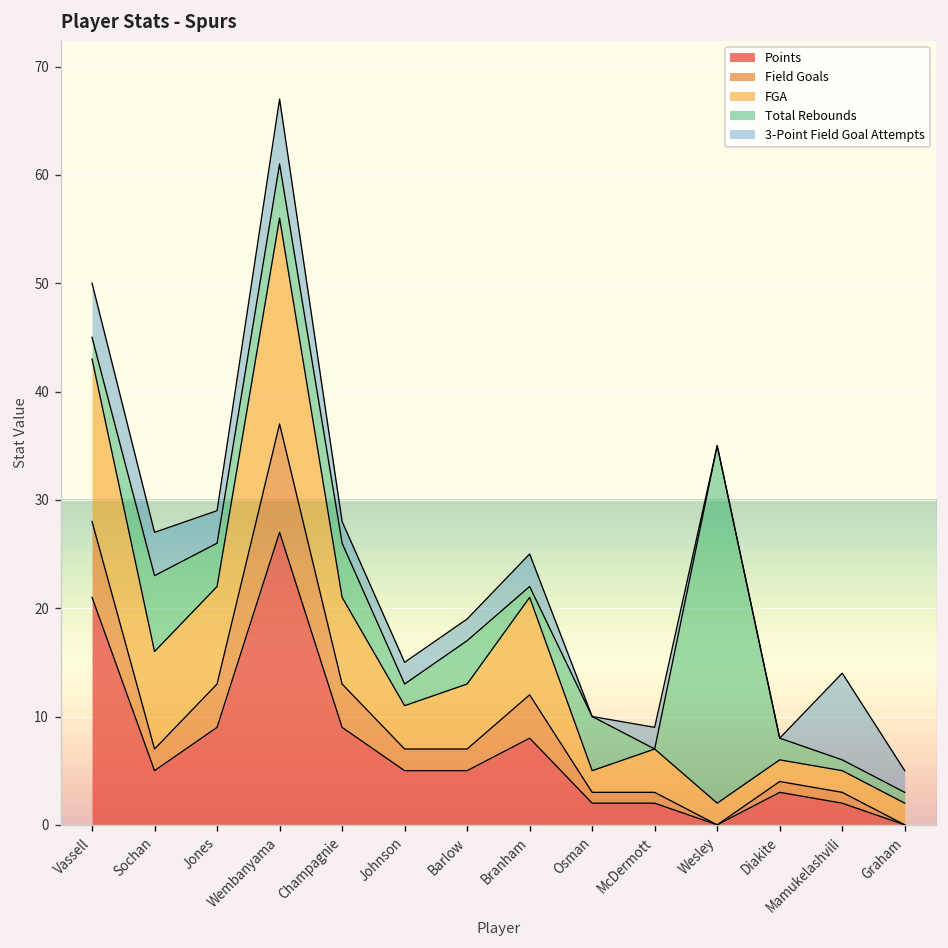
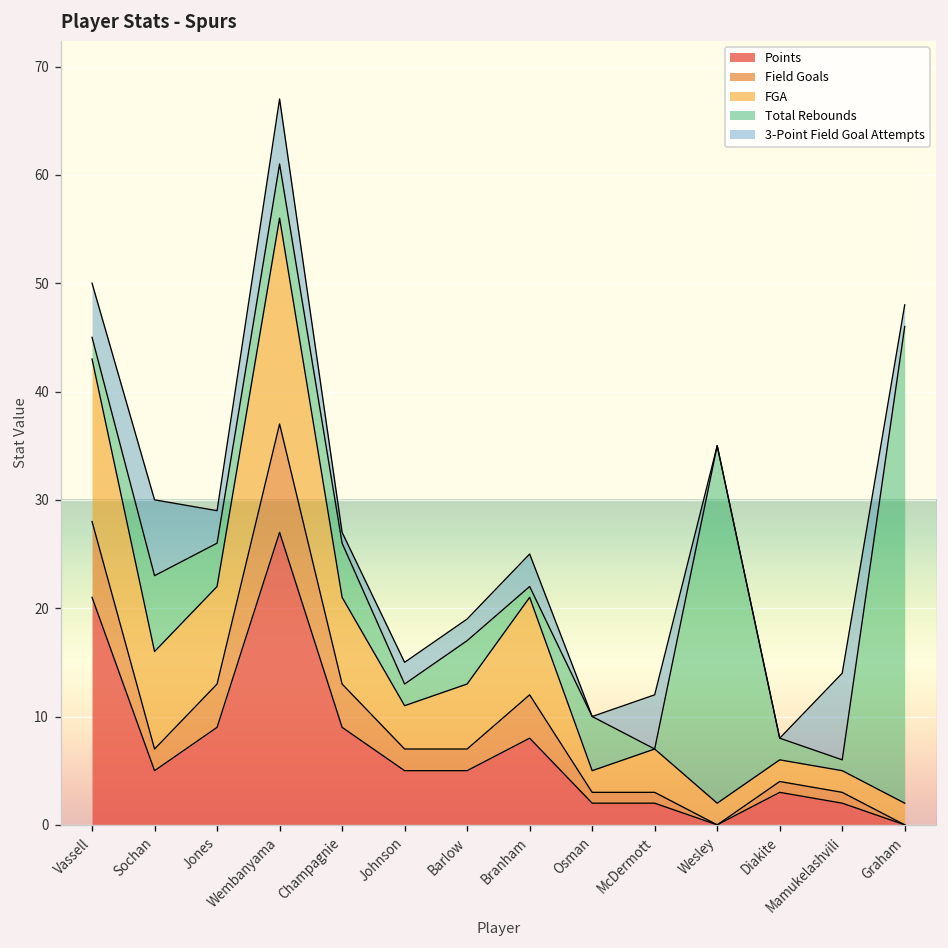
3-Point Field Goal Attempts, Sochan: 4 -> 7
3-Point Field Goal Attempts, Champagnie: 2 -> 1
3-Point Field Goal Attempts, McDermott: 2 -> 5
Total Rebounds, Graham: 1 -> 44
